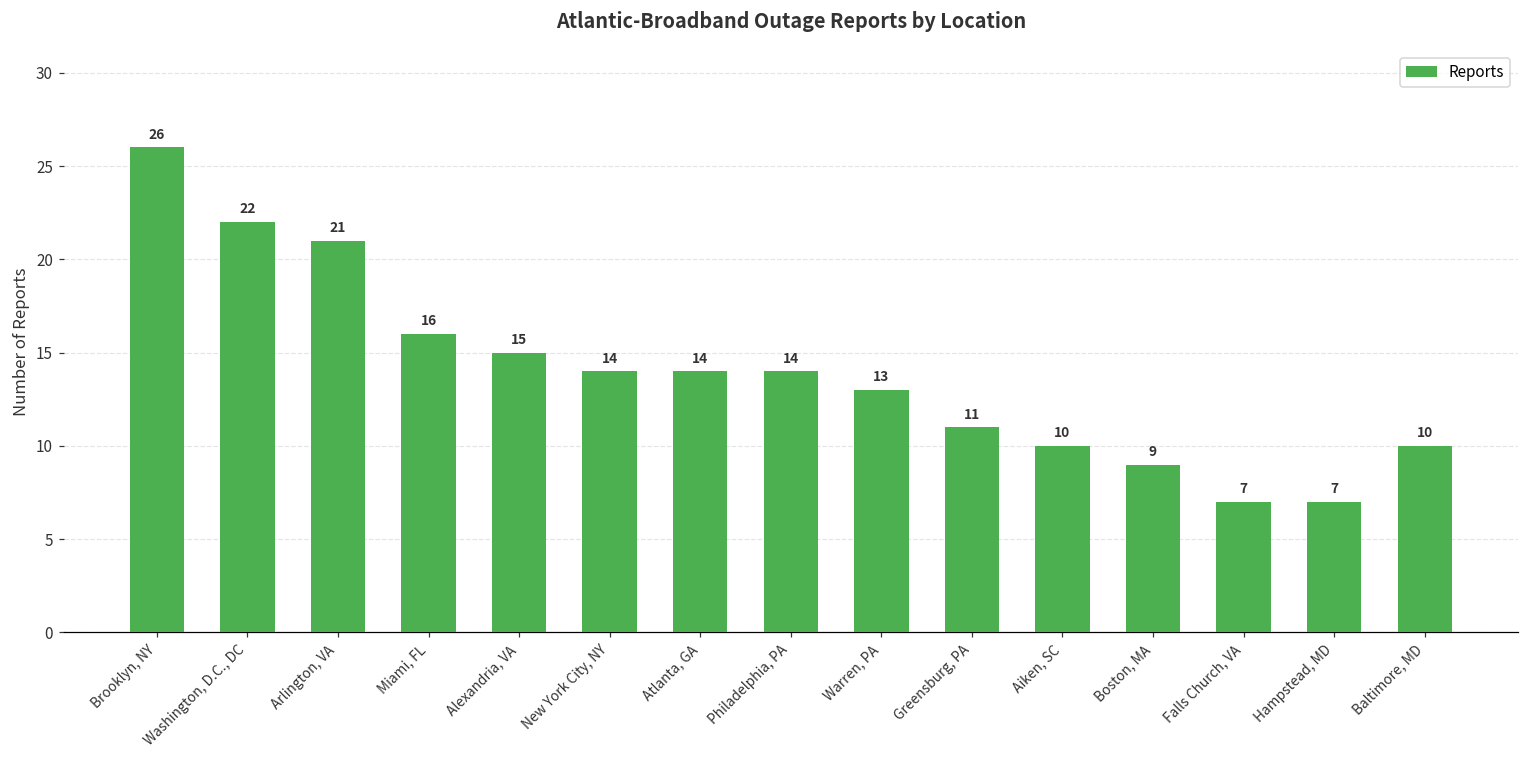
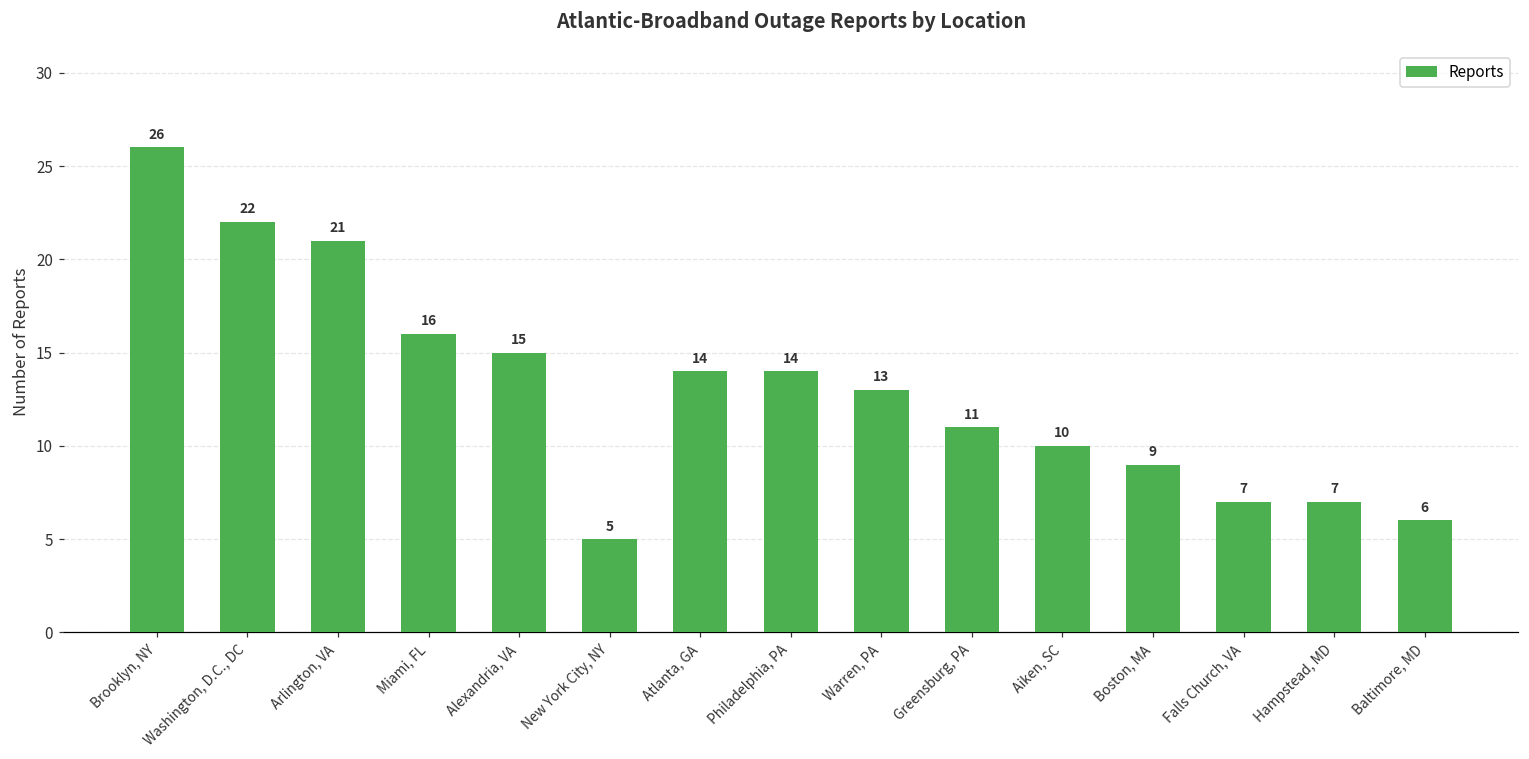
New York City, NY: 14 -> 5
Baltimore, MD: 10 -> 6
